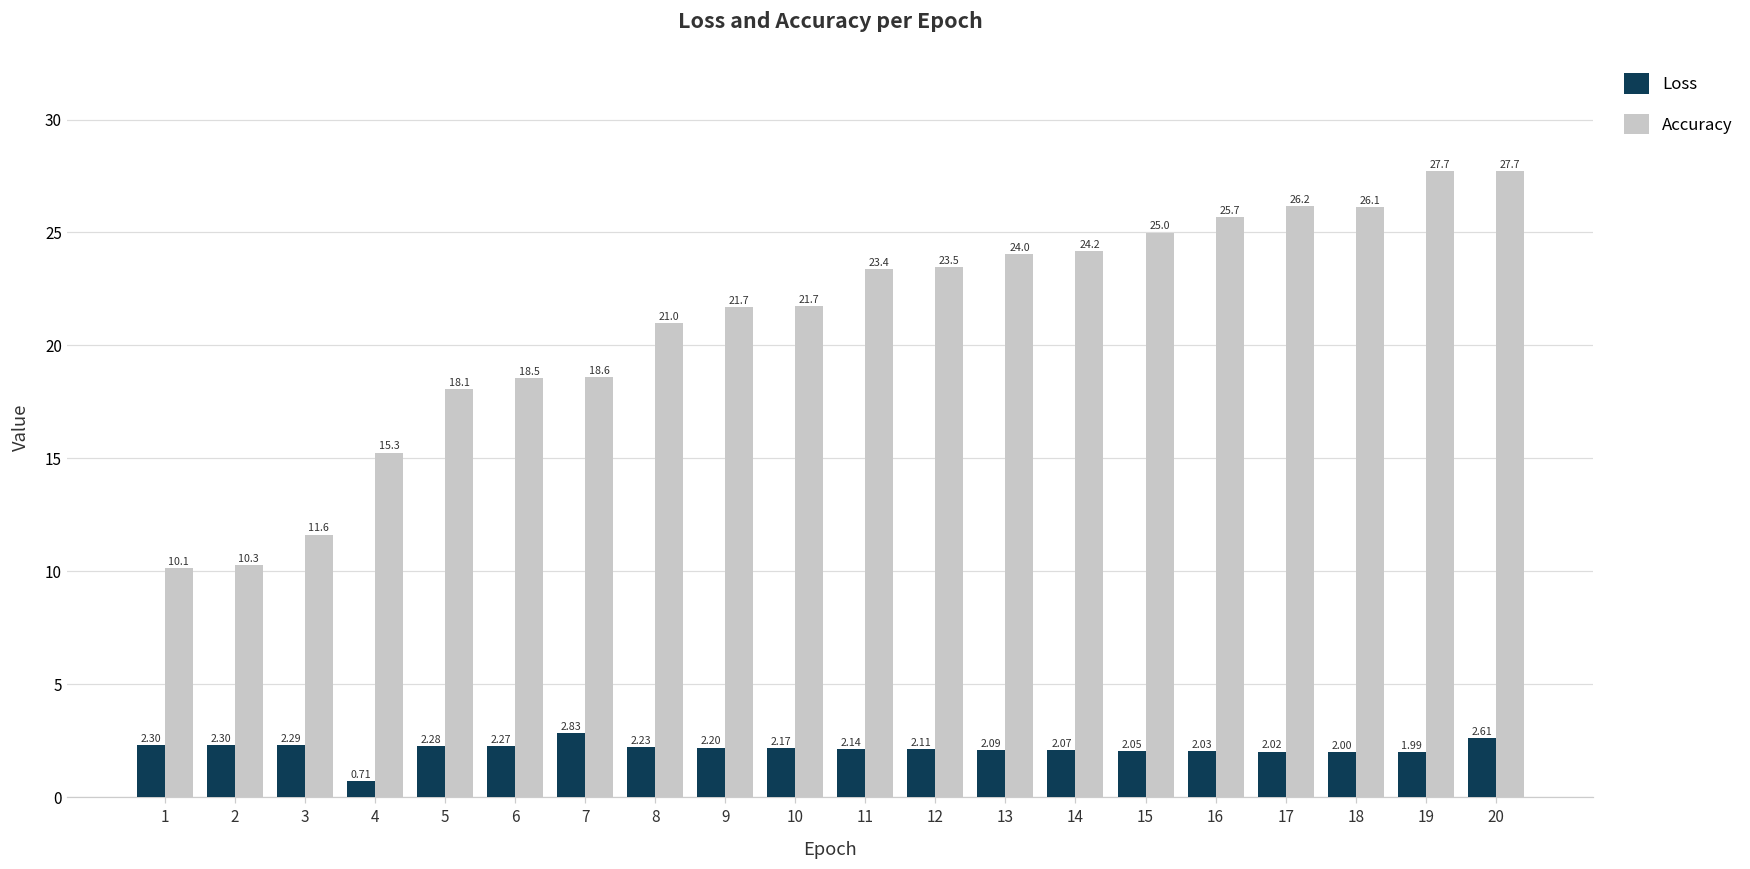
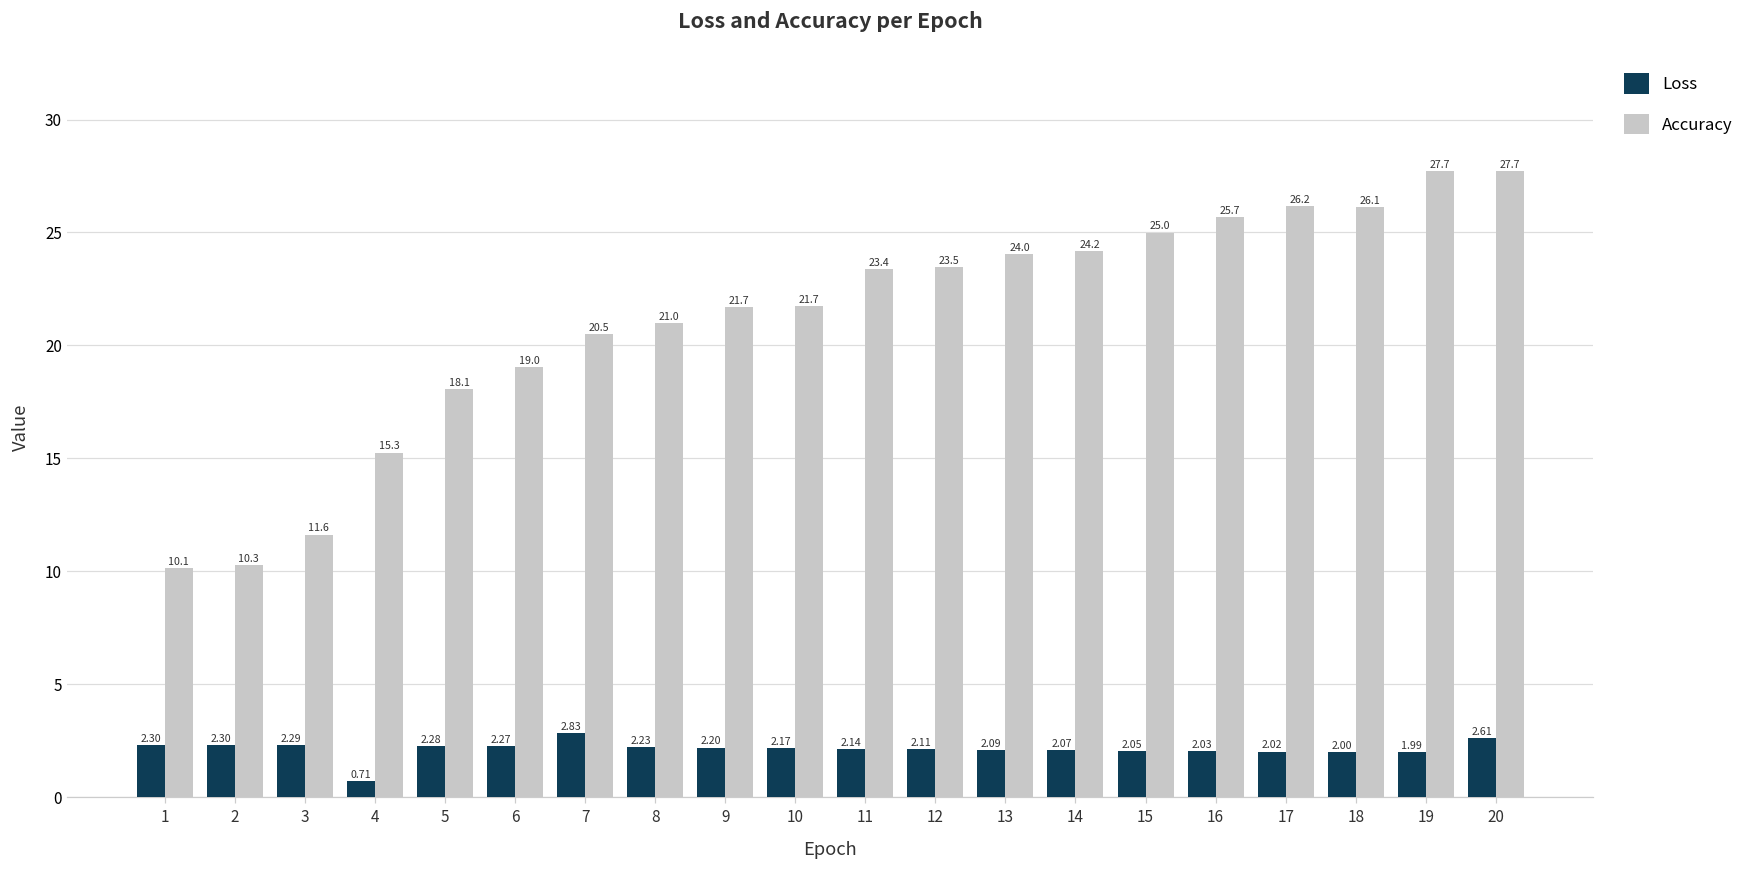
Accuracy, 6: 18.5 -> 19.0
Accuracy, 7: 18.6 -> 20.5
